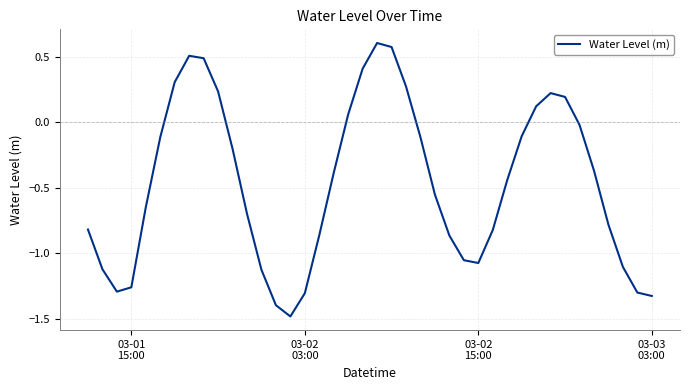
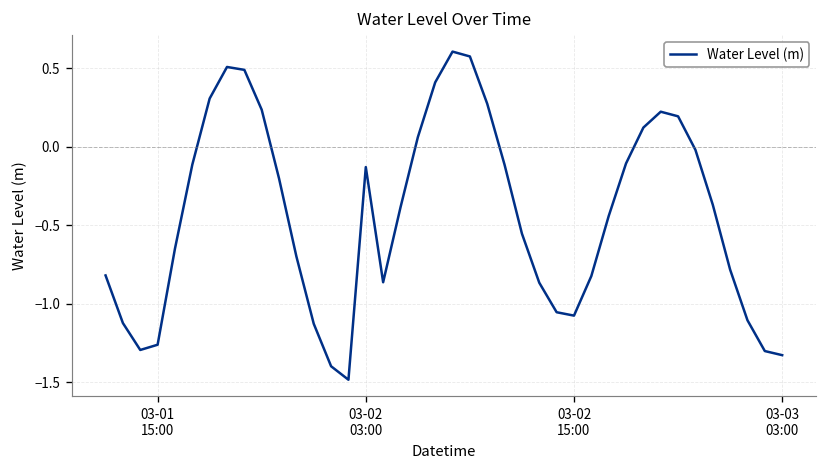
03-02 03:00: -1.31 -> -0.13
